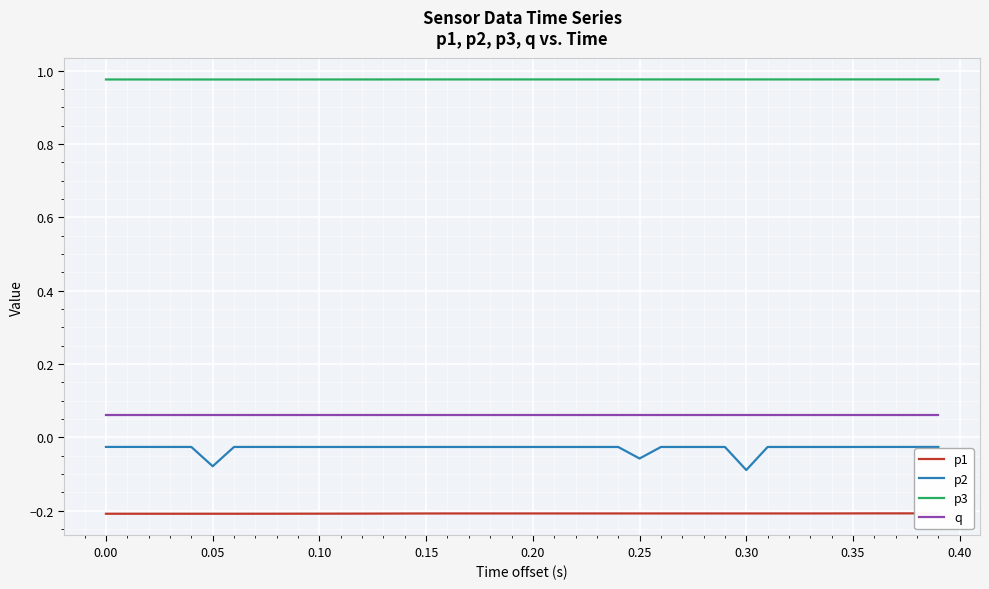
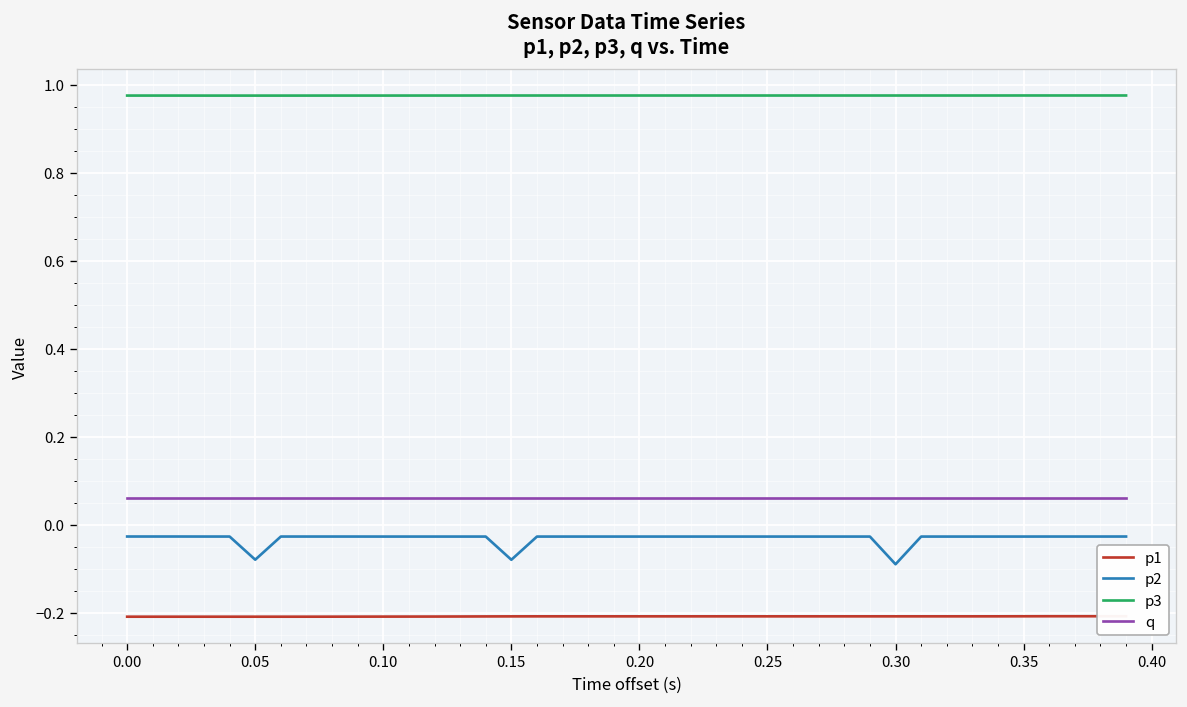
p2, 0.15: -0.03 -> -0.08
p2, 0.25: -0.06 -> -0.03
